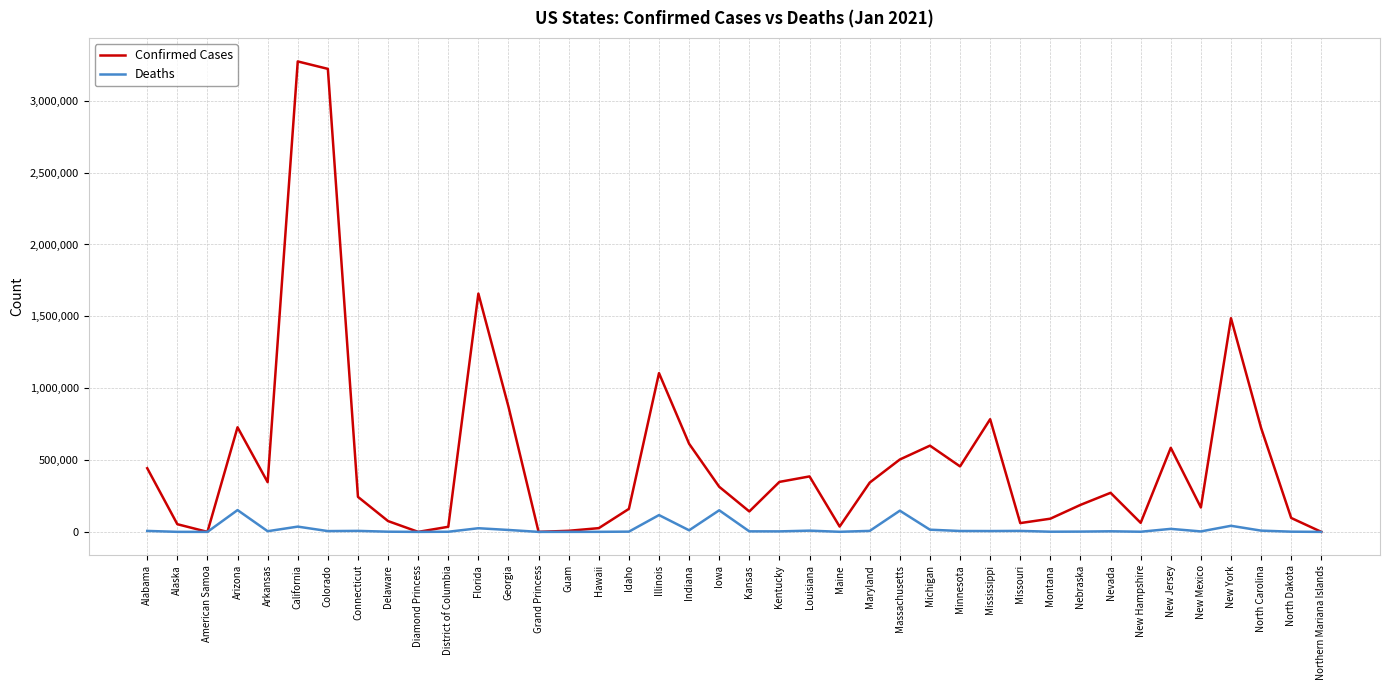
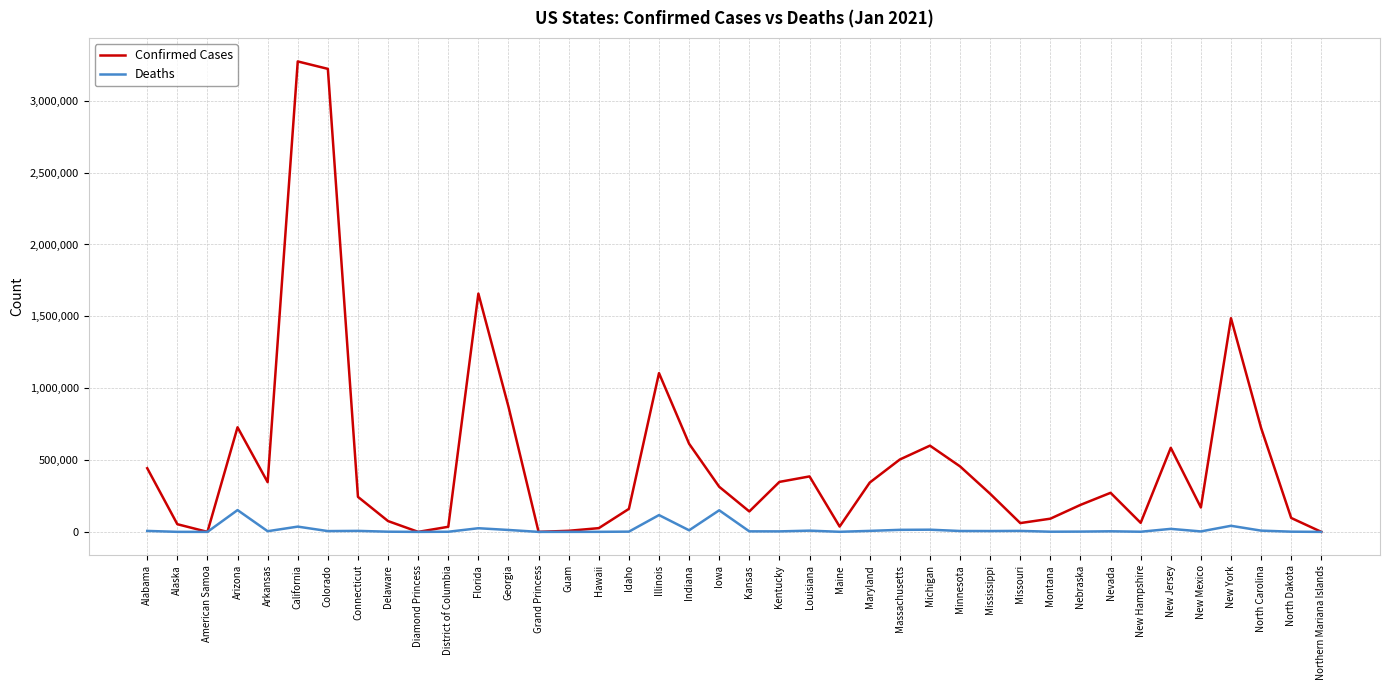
Deaths, Massachusetts: 150,000 -> 10,000
Confirmed Cases, Mississippi: 780,000 -> 270,000
